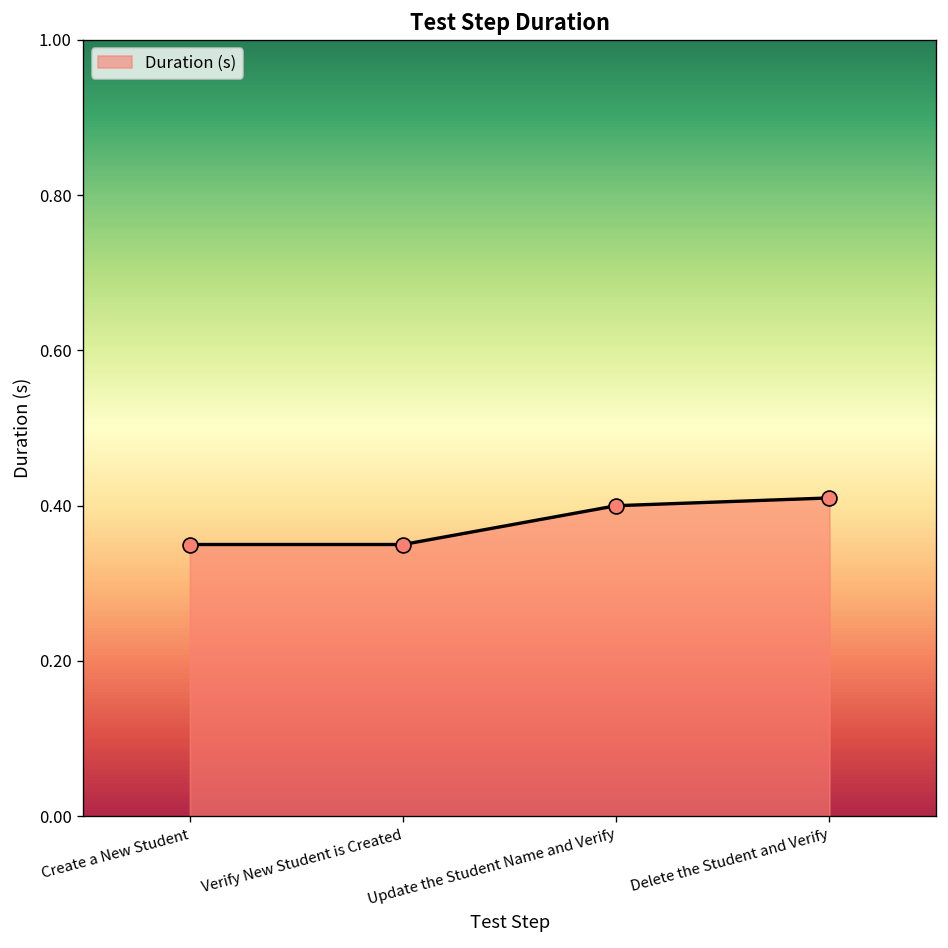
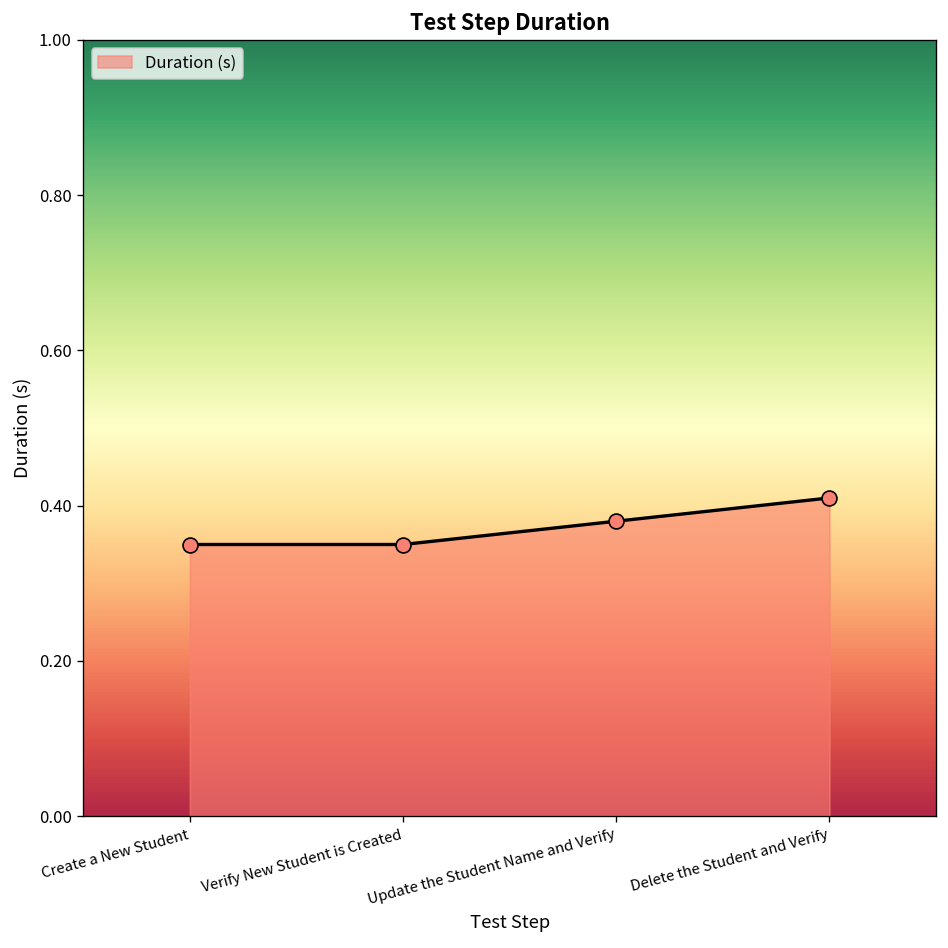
Update the Student Name and Verify: 0.40 -> 0.38
